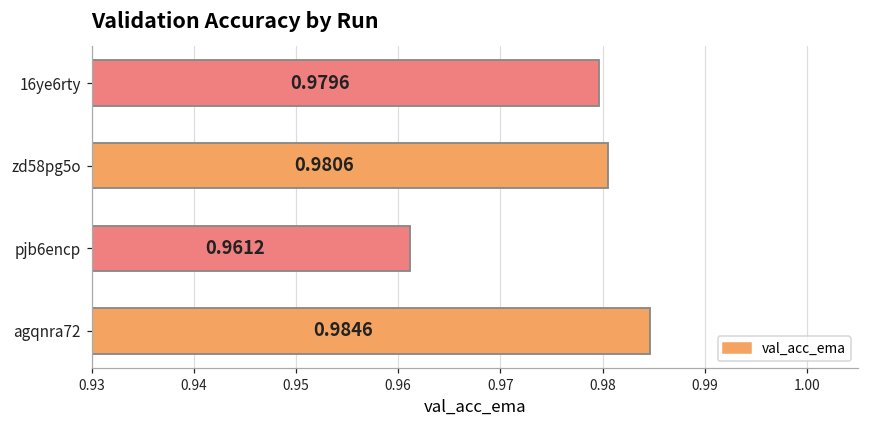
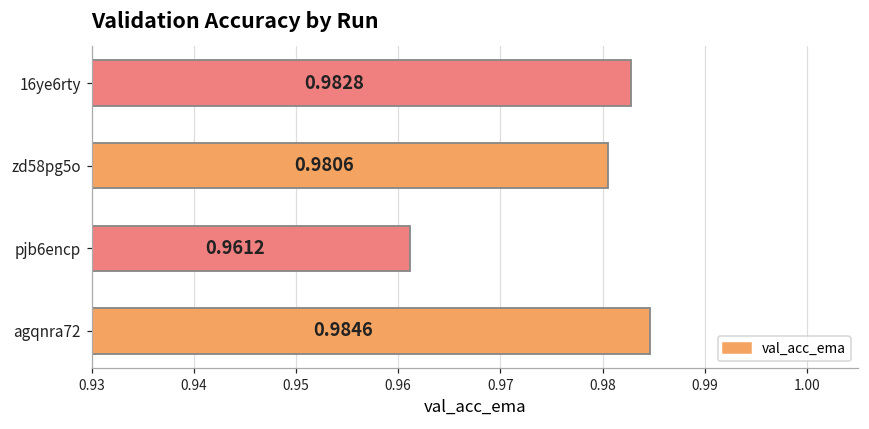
16ye6rty: 0.9796 -> 0.9828
